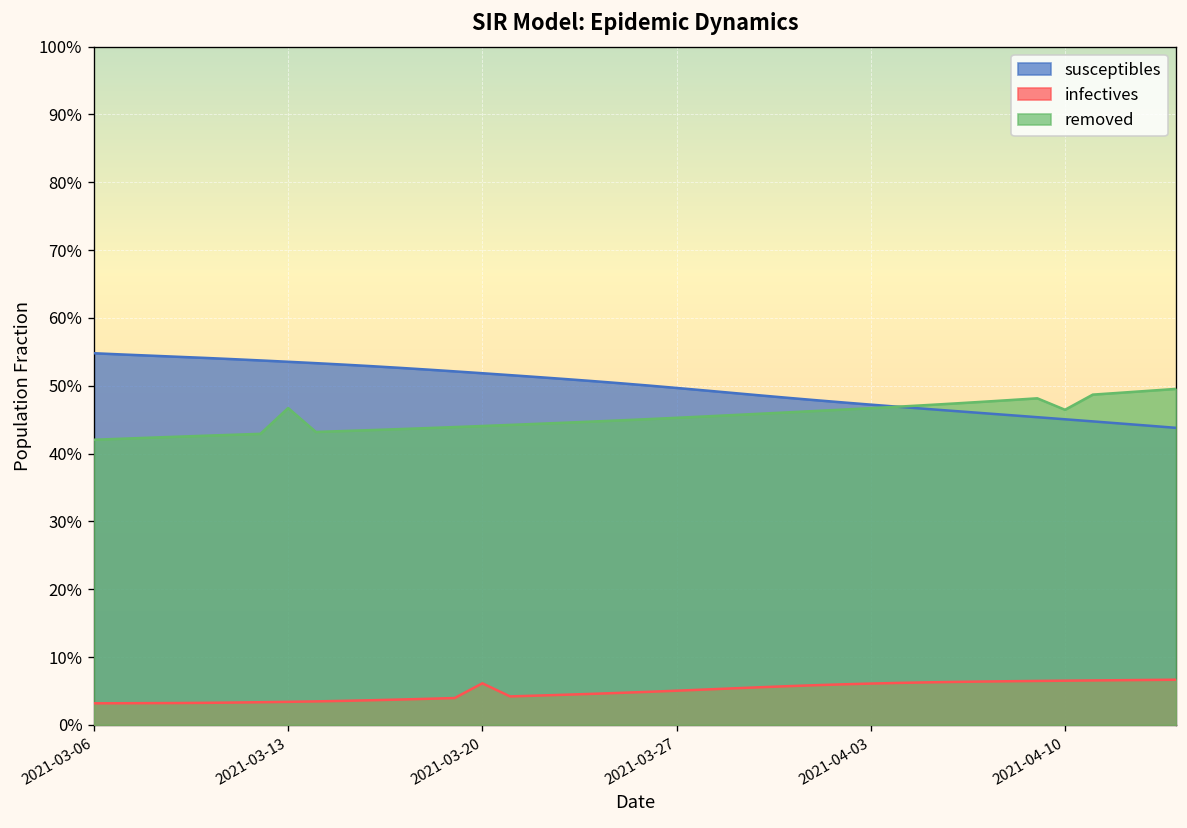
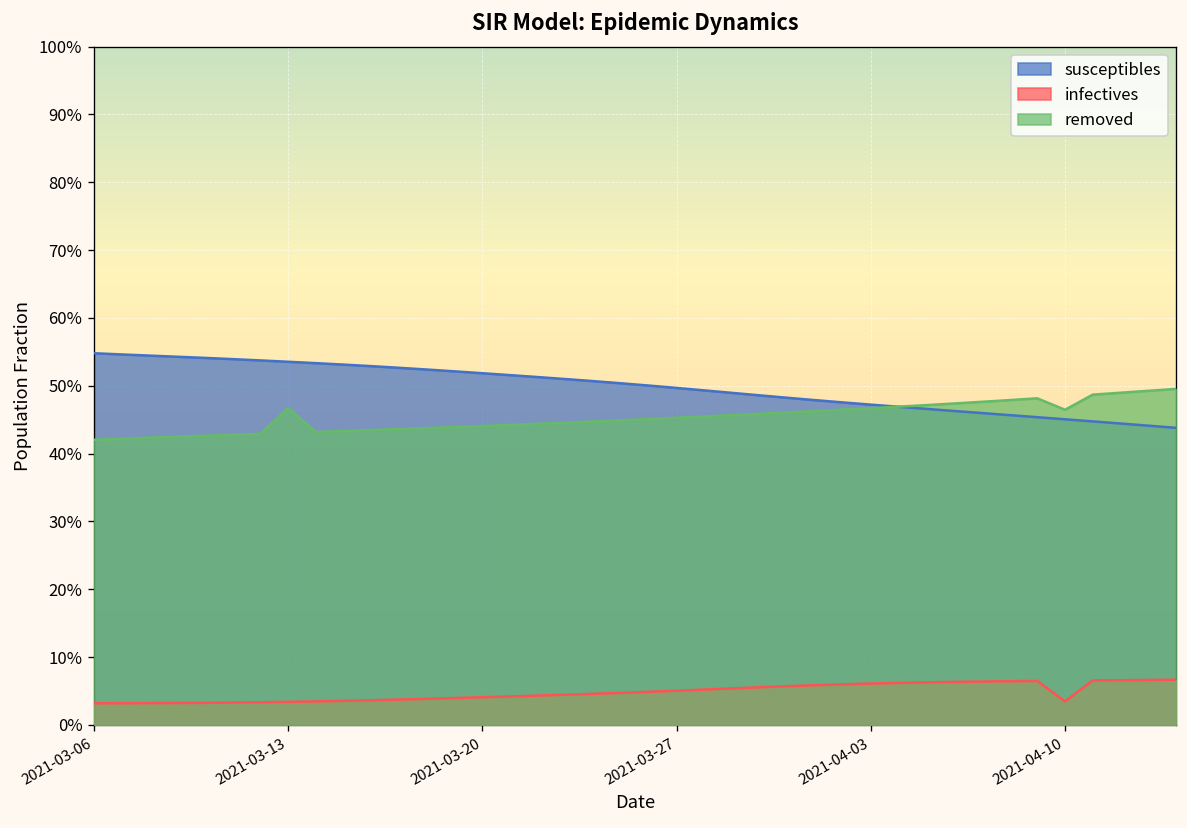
infectives, 2021-03-20: 6% -> 4%
infectives, 2021-04-10: 7% -> 3%
